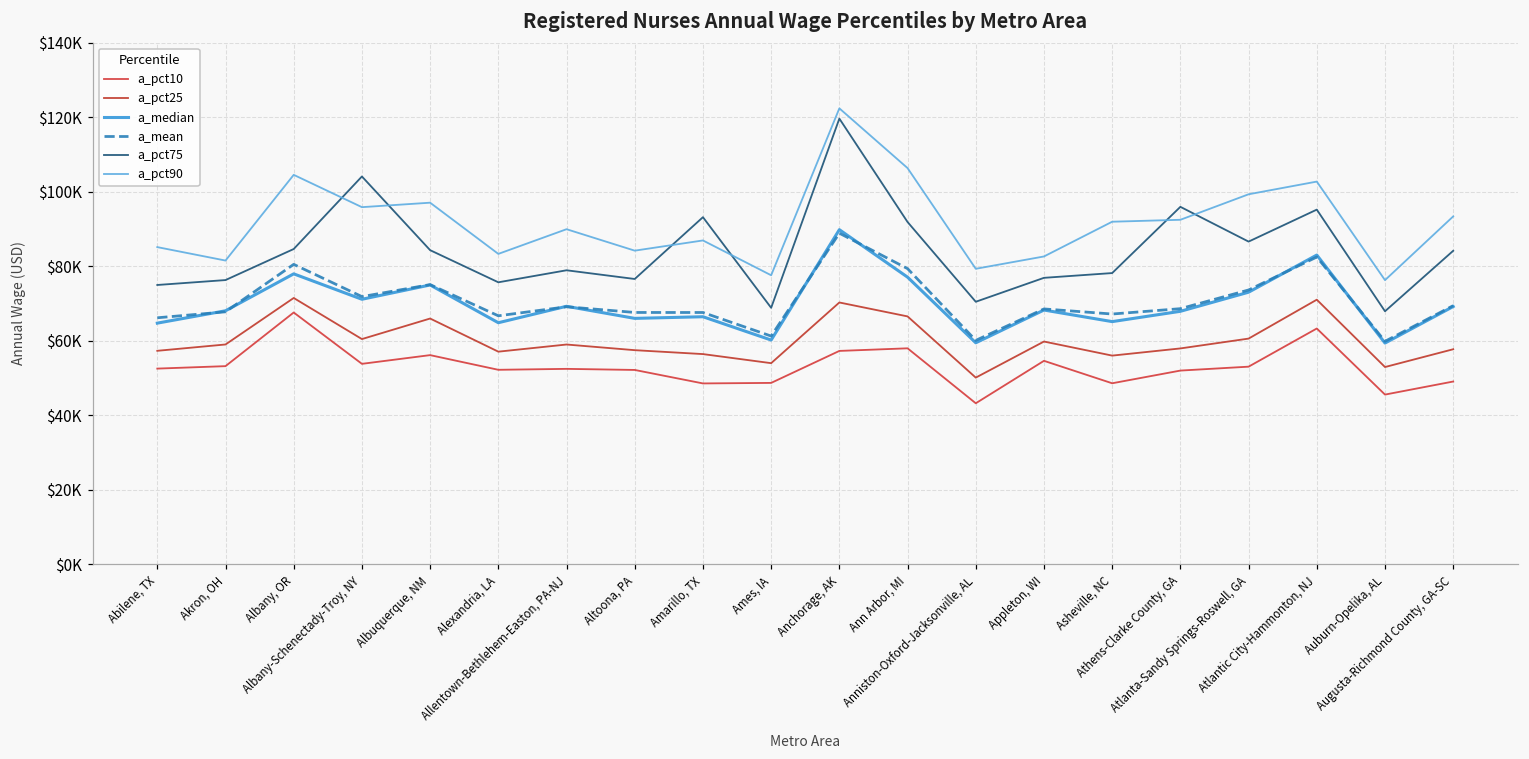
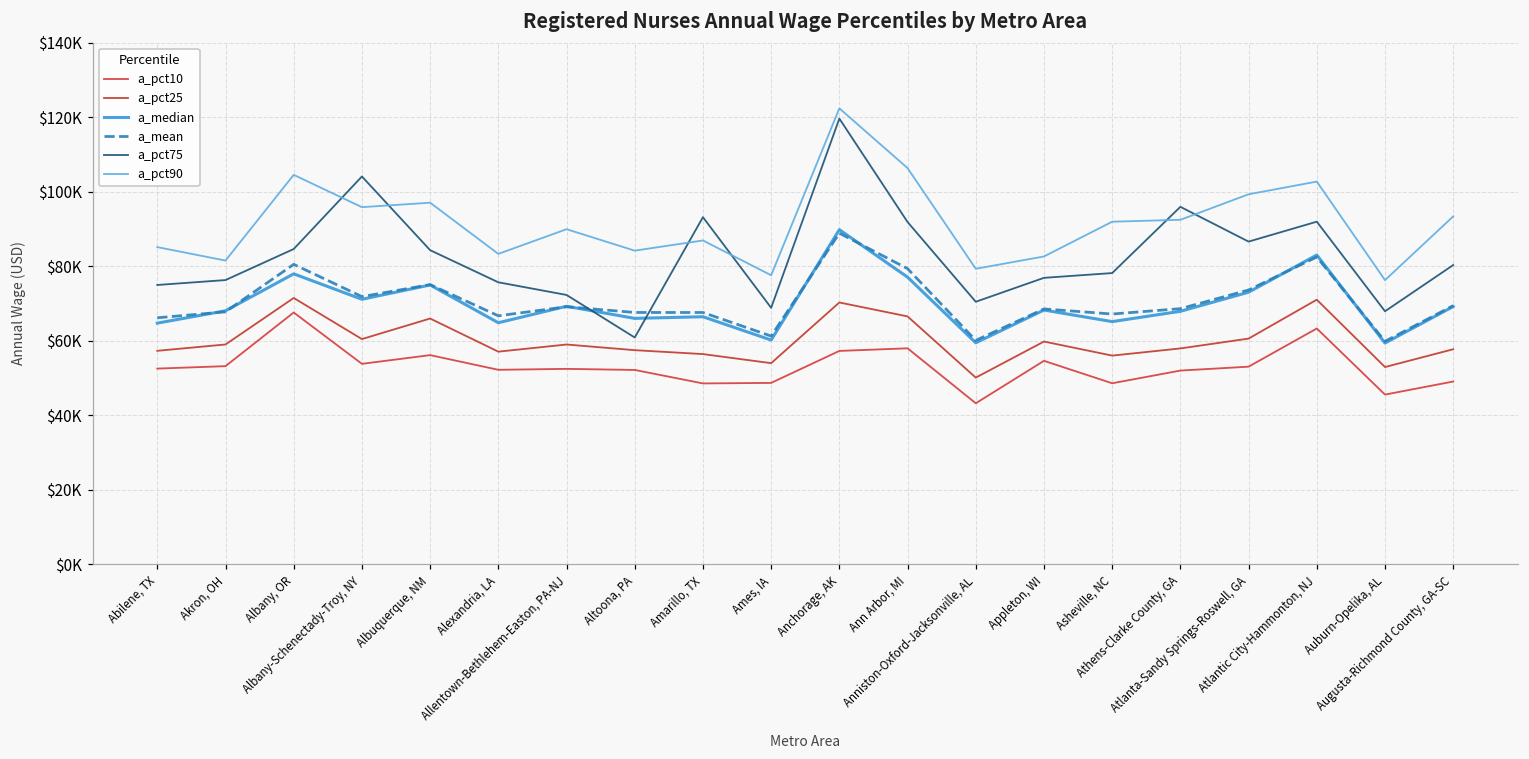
a_pct75, Allentown-Bethlehem-Easton, PA-NJ: $79000 -> $72000
a_pct75, Altoona, PA: $77000 -> $61000
a_pct75, Atlantic City-Hammonton, NJ: $95000 -> $92000
a_pct75, Augusta-Richmond County, GA-SC: $84000 -> $80000
